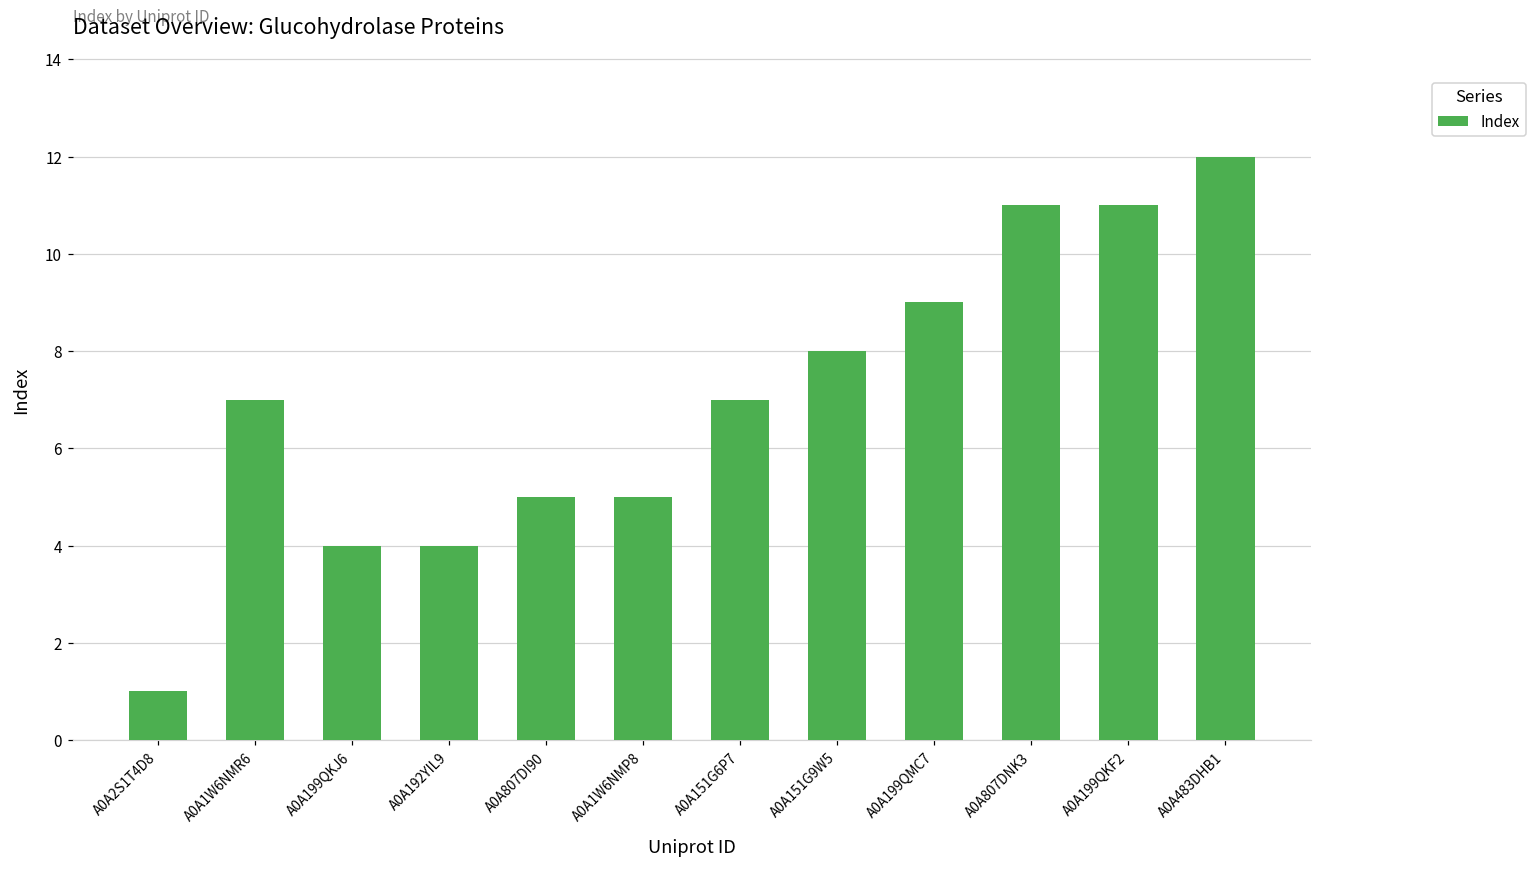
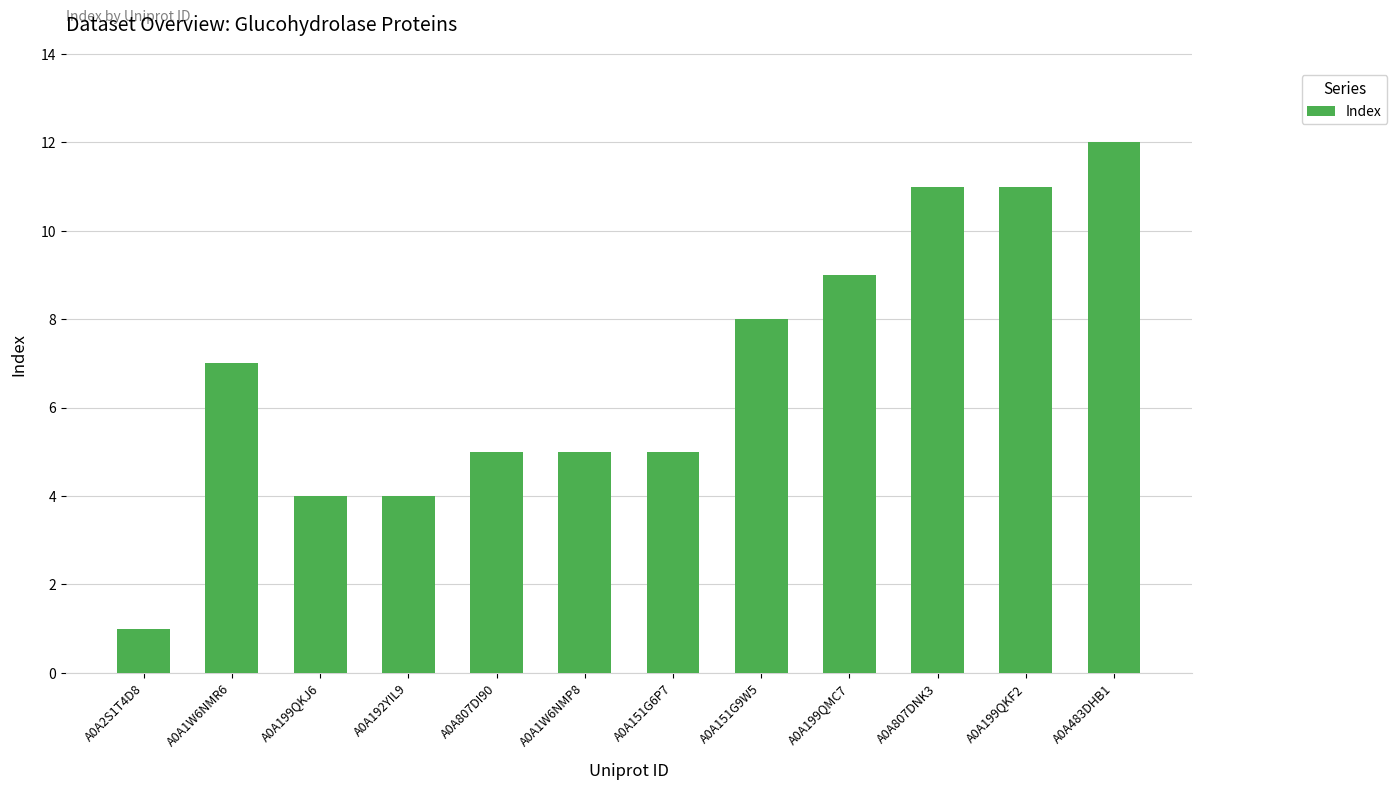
A0A151G6P7: 7 -> 5
